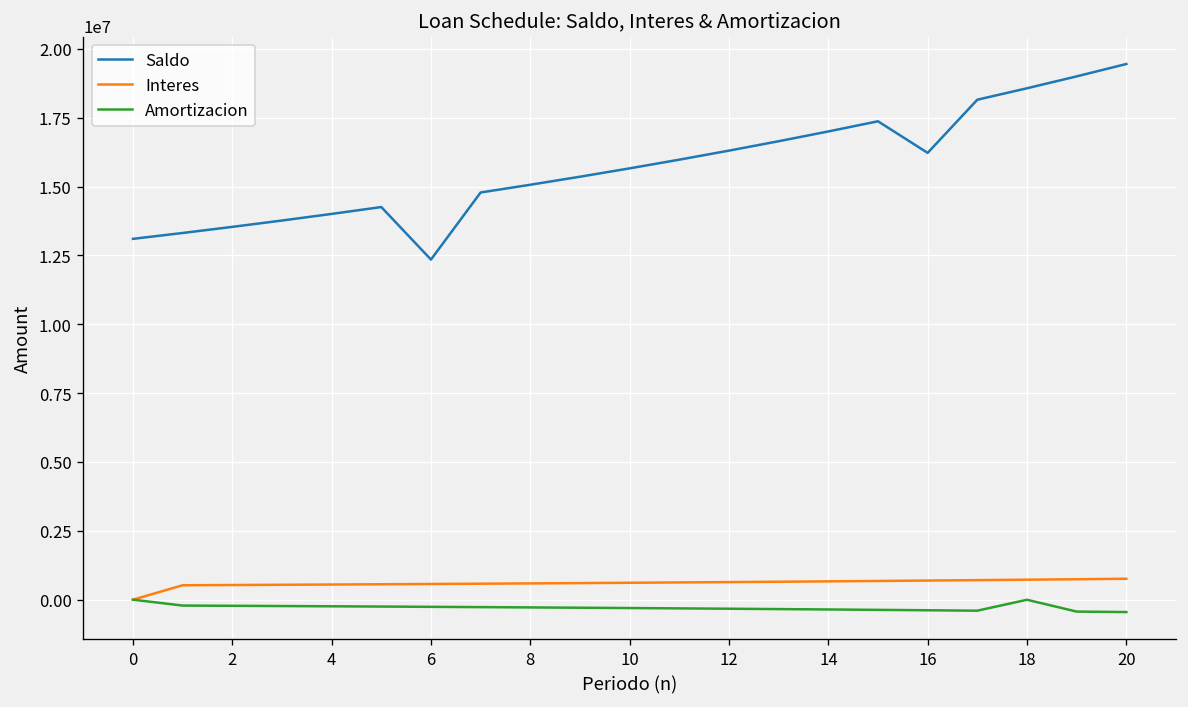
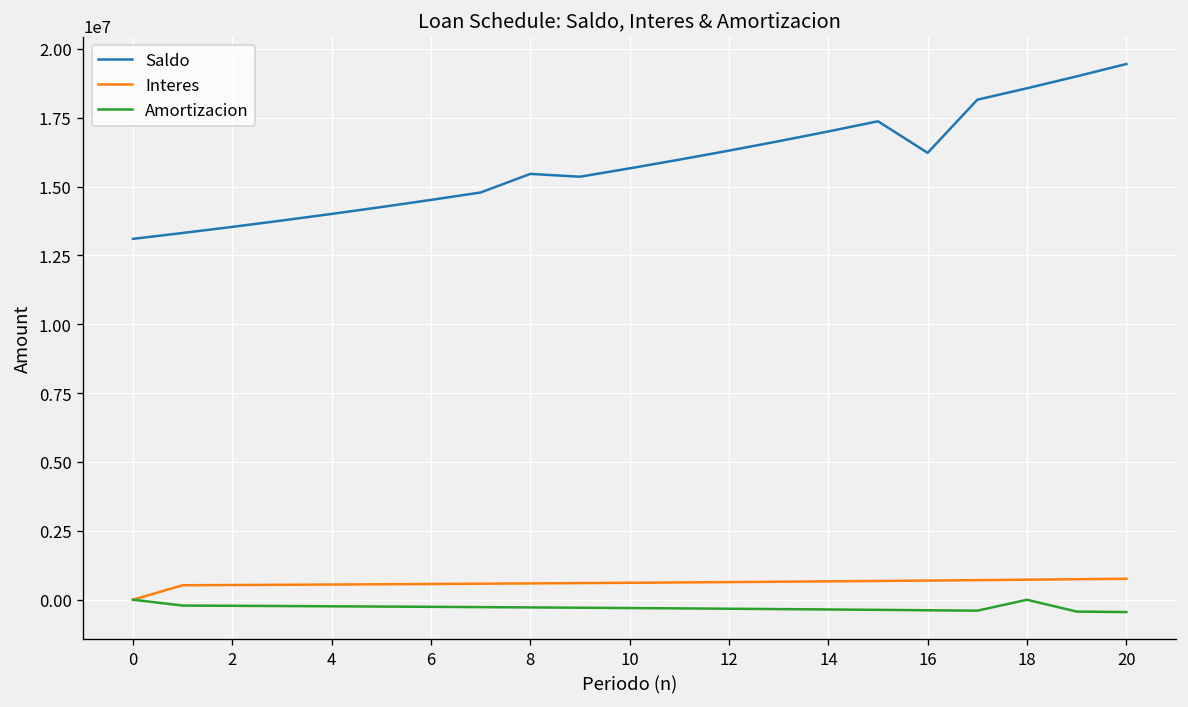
Saldo, 6: 12300000 -> 14500000
Saldo, 8: 15100000 -> 15500000
